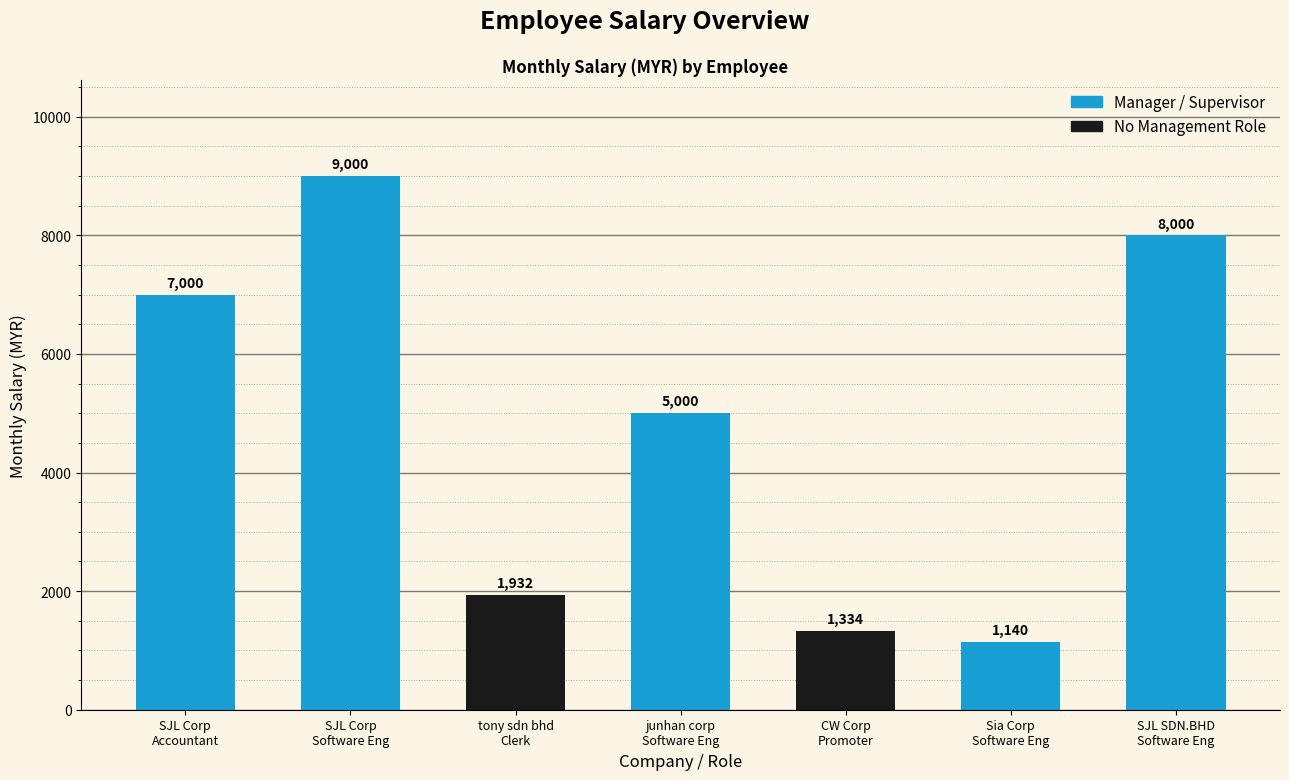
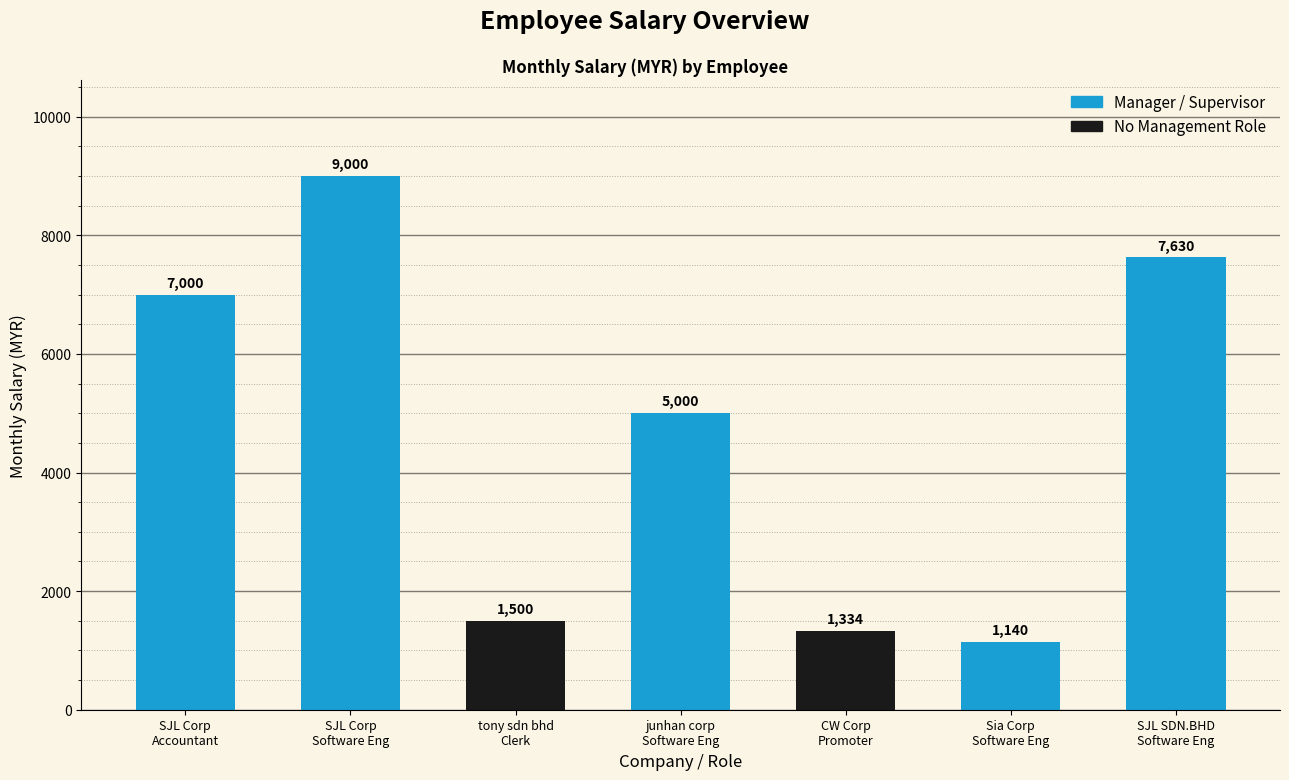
tony sdn bhd Clerk: 1,932 -> 1,500
SJL SDN.BHD Software Eng: 8,000 -> 7,630
